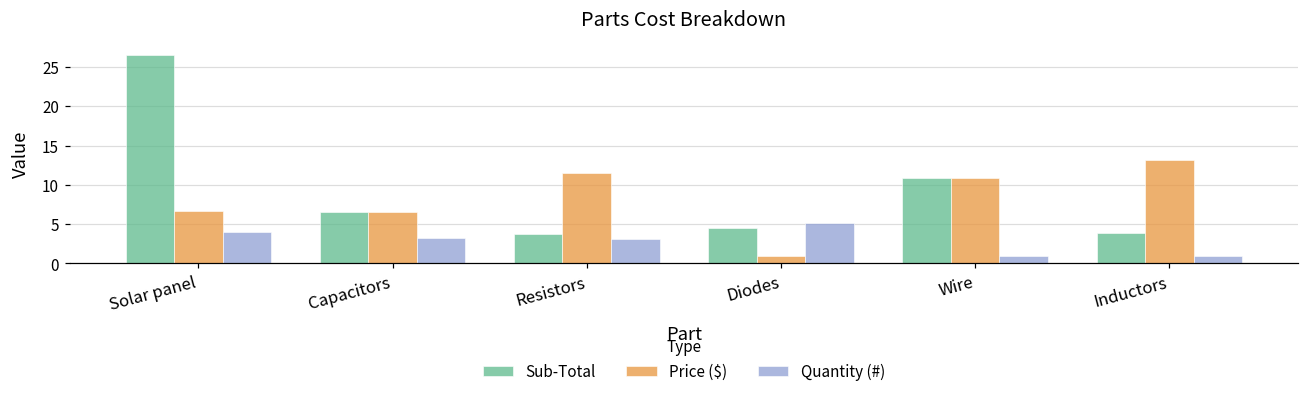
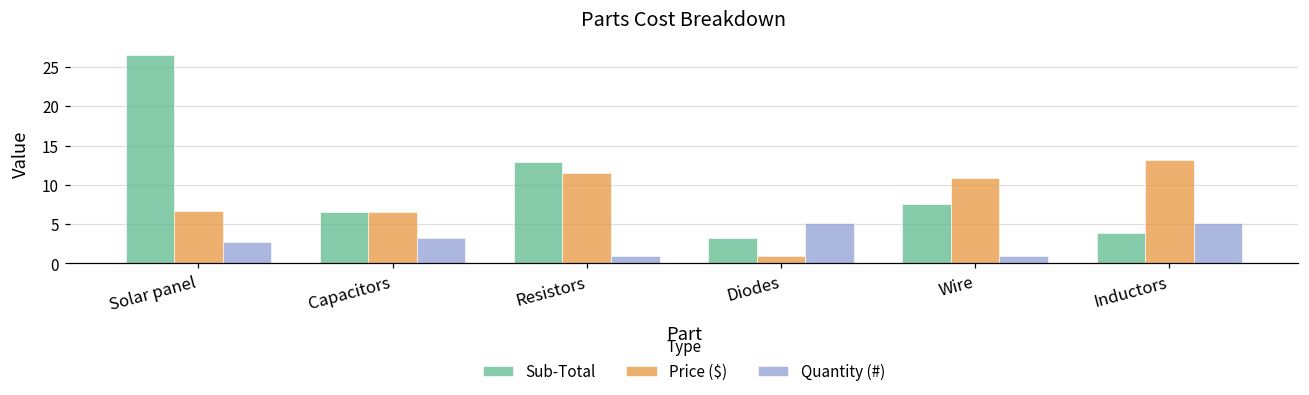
Quantity (#), Solar panel: 4 -> 3
Sub-Total, Resistors: 4 -> 13
Quantity (#), Resistors: 3 -> 1
Sub-Total, Diodes: 4 -> 3
Sub-Total, Wire: 11 -> 8
Quantity (#), Inductors: 1 -> 5
